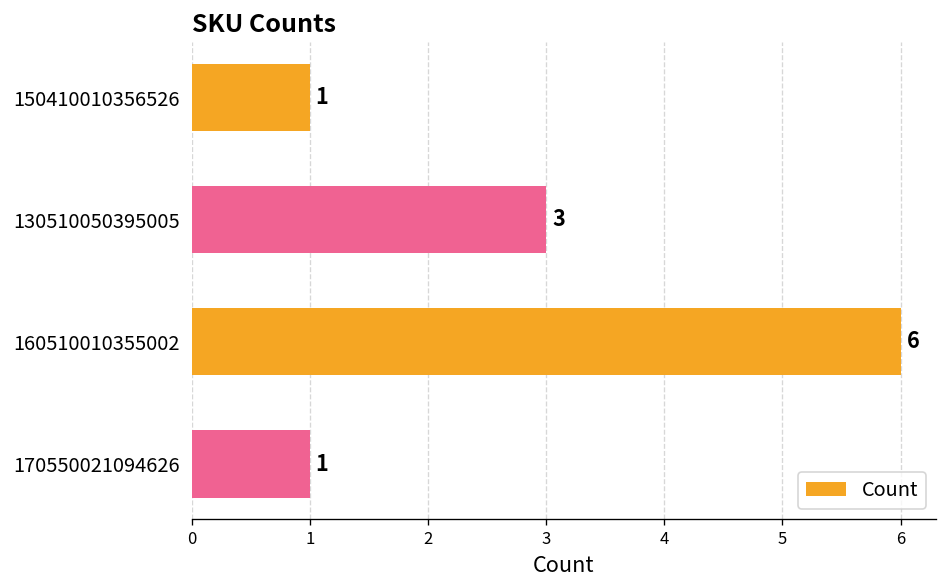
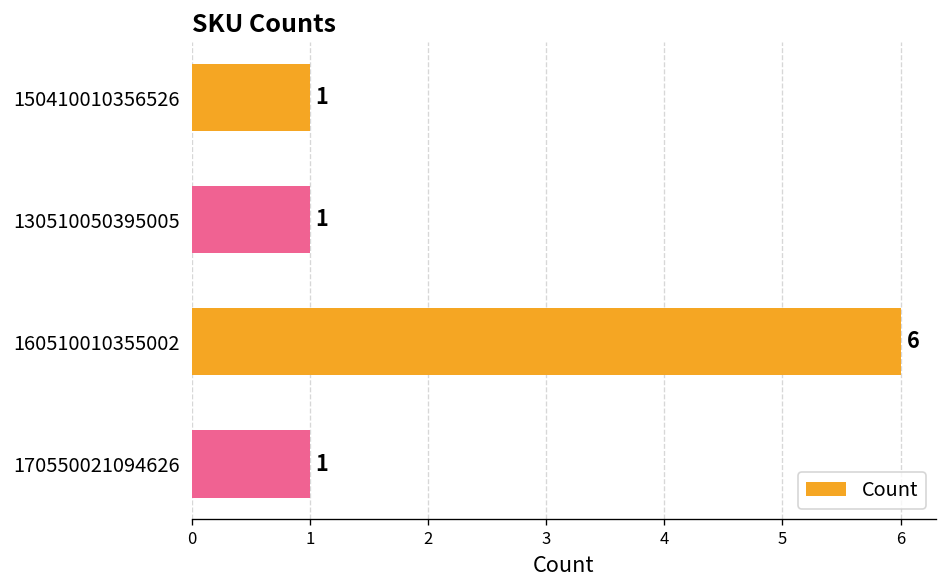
130510050395005: 3 -> 1
